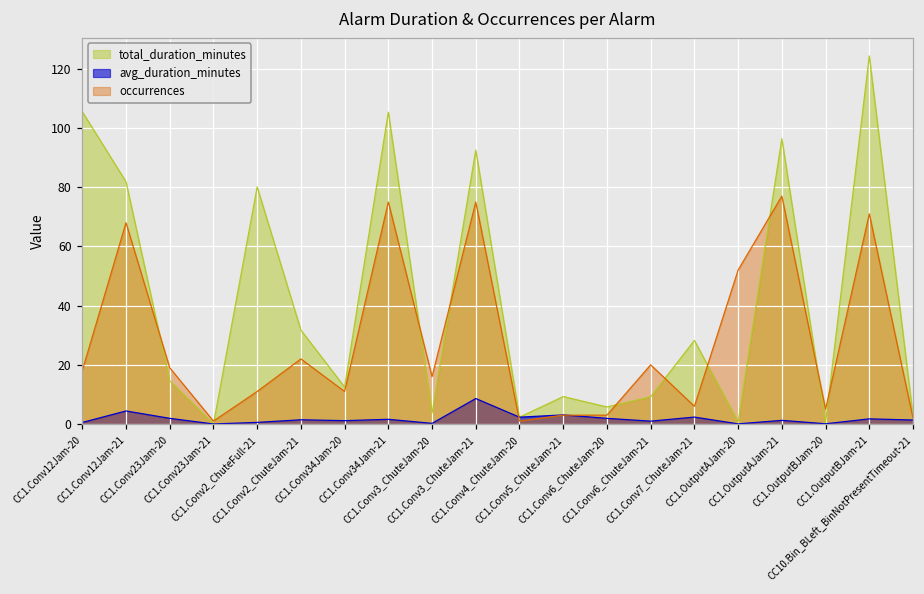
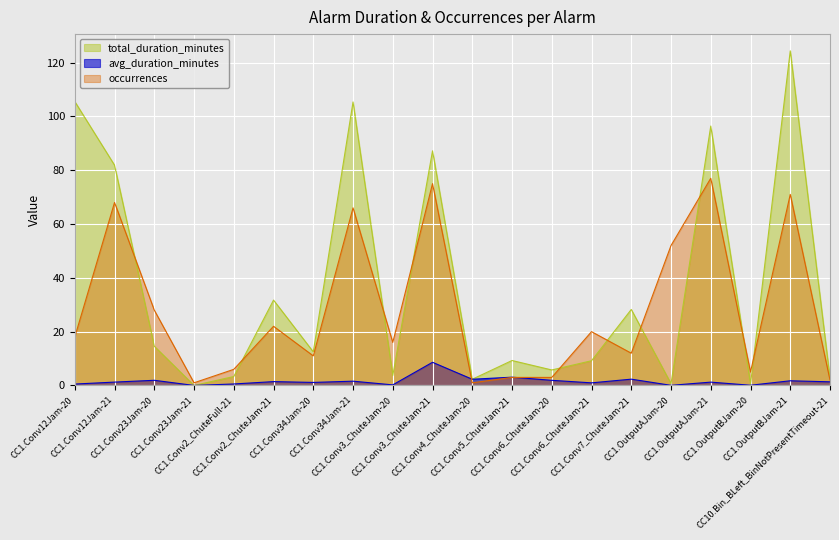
avg_duration_minutes, CC1.Conv12Jam-21: 4 -> 1
occurrences, CC1.Conv23Jam-20: 19 -> 28
total_duration_minutes, CC1.Conv2_ChuteFull-21: 80 -> 3
occurrences, CC1.Conv2_ChuteFull-21: 11 -> 6
occurrences, CC1.Conv34Jam-21: 75 -> 66
total_duration_minutes, CC1.Conv3_ChuteJam-21: 93 -> 87
occurrences, CC1.Conv7_ChuteJam-21: 6 -> 12
